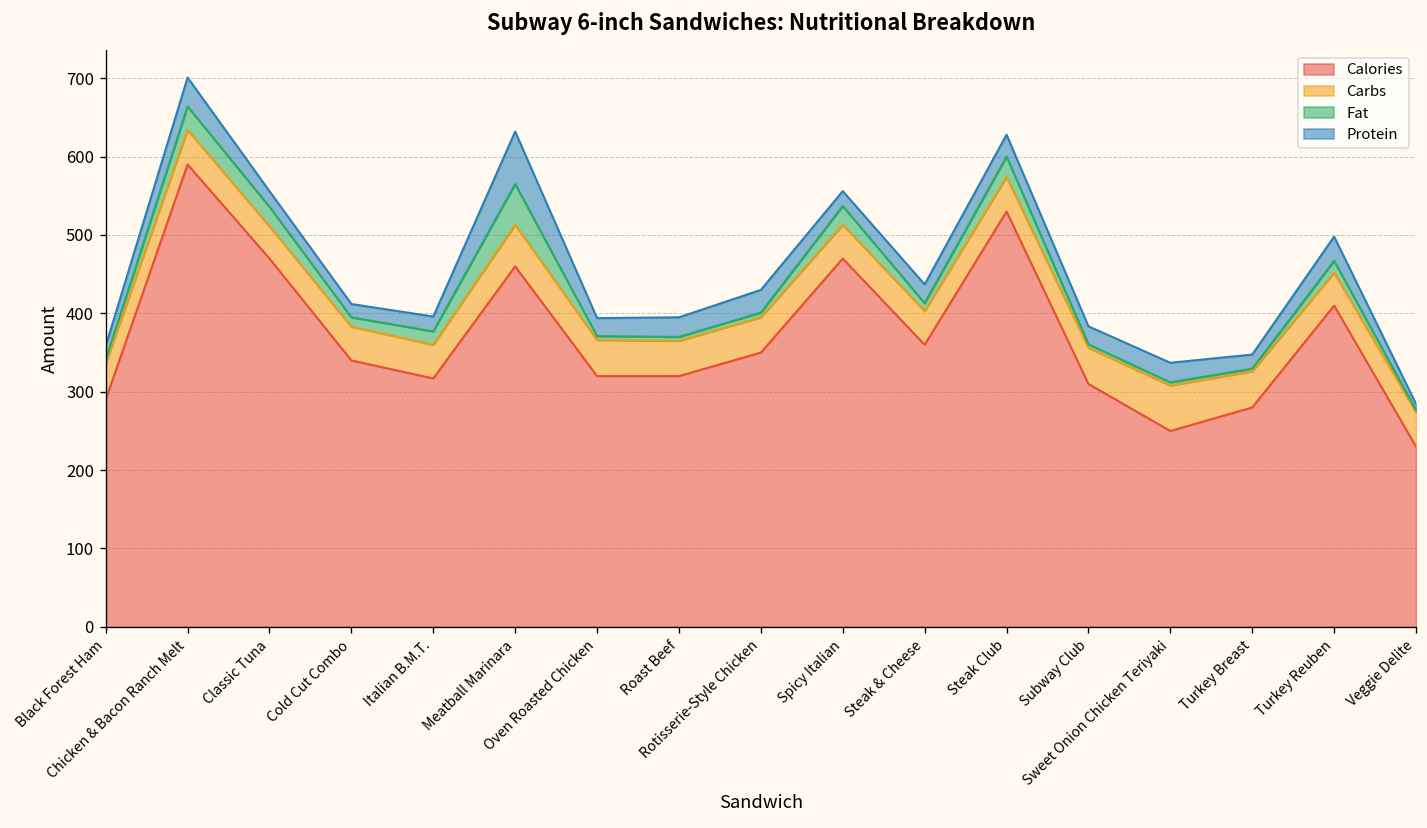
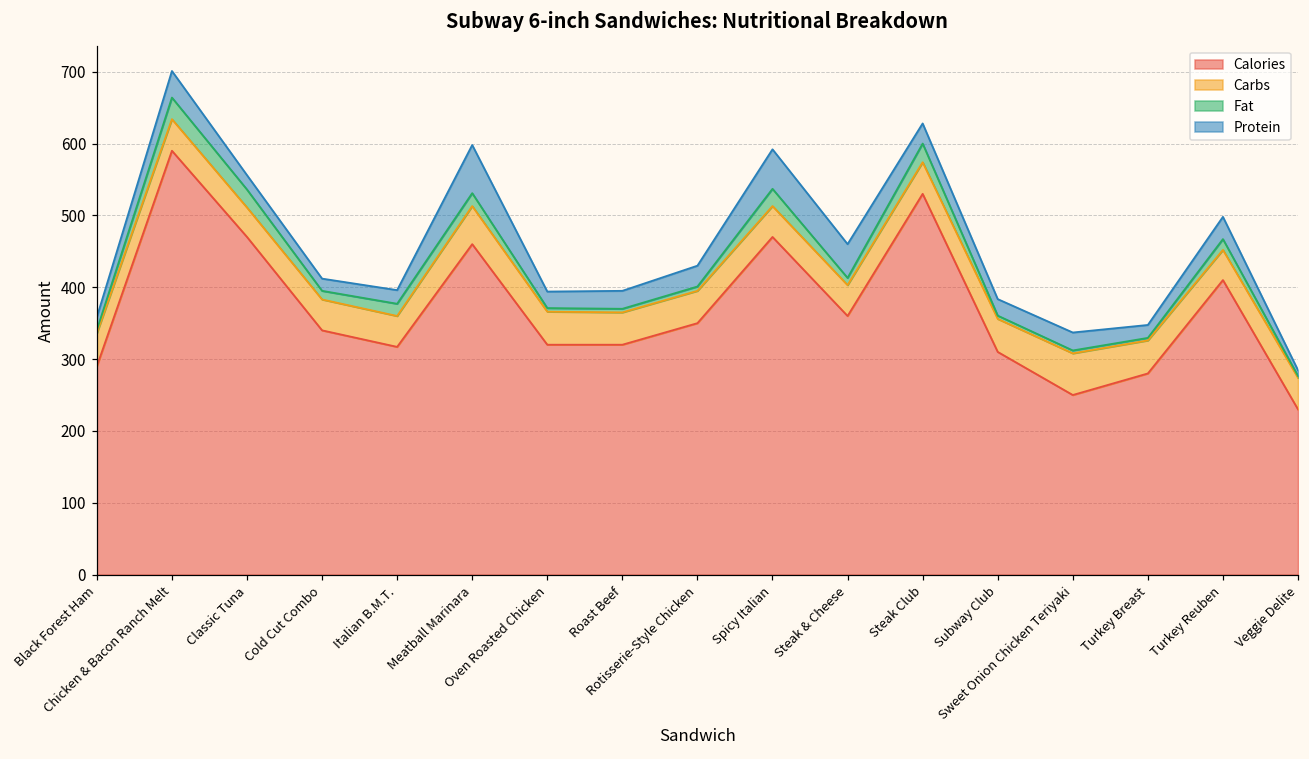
Fat, Meatball Marinara: 50 -> 20
Protein, Spicy Italian: 20 -> 60
Protein, Steak & Cheese: 20 -> 50
